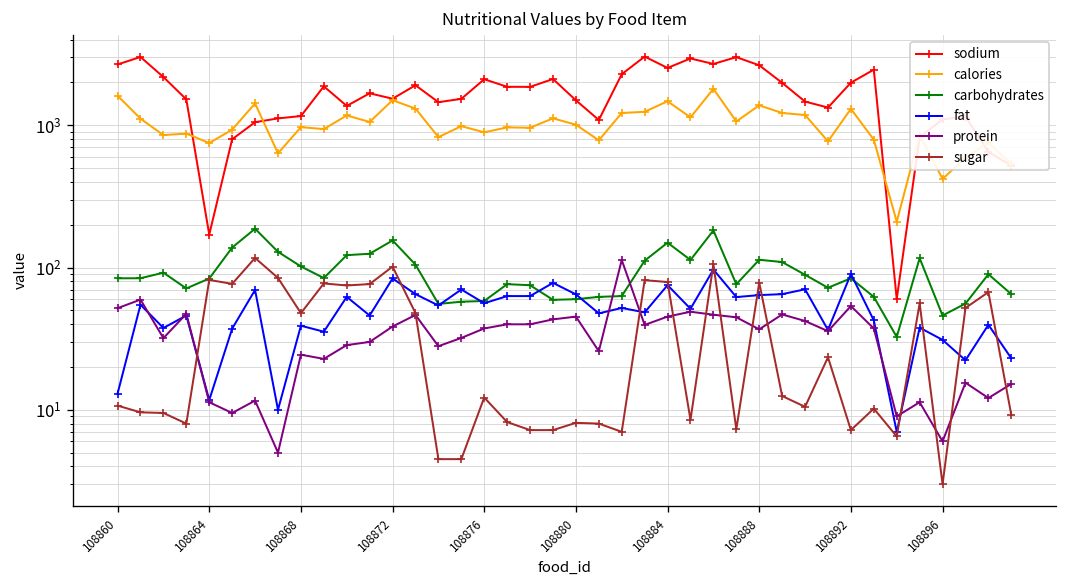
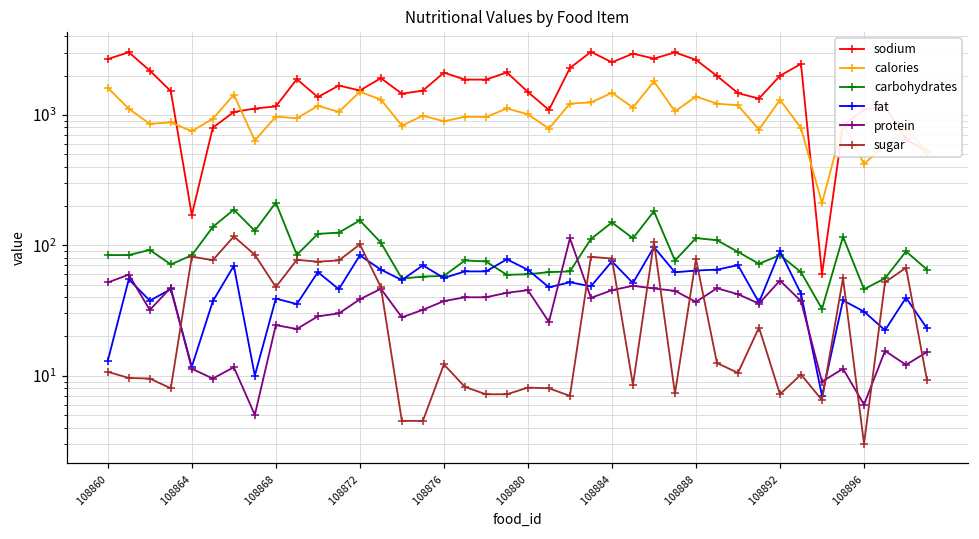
carbohydrates, 108868: 100 -> 210
